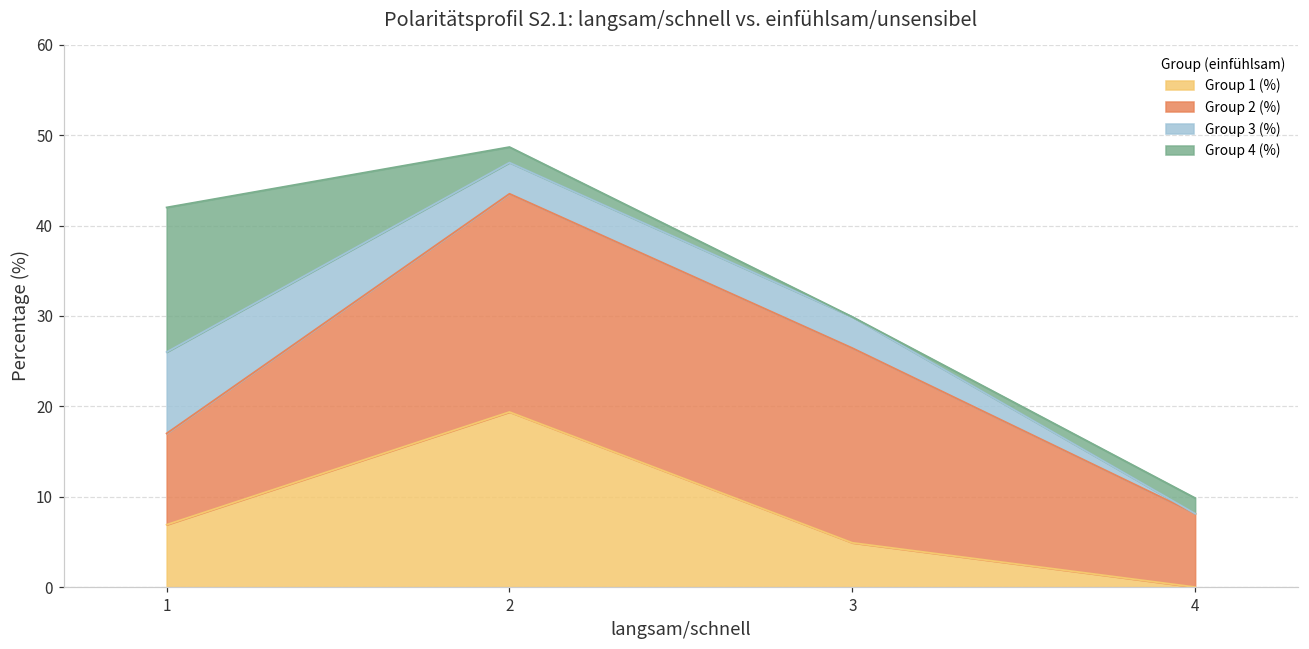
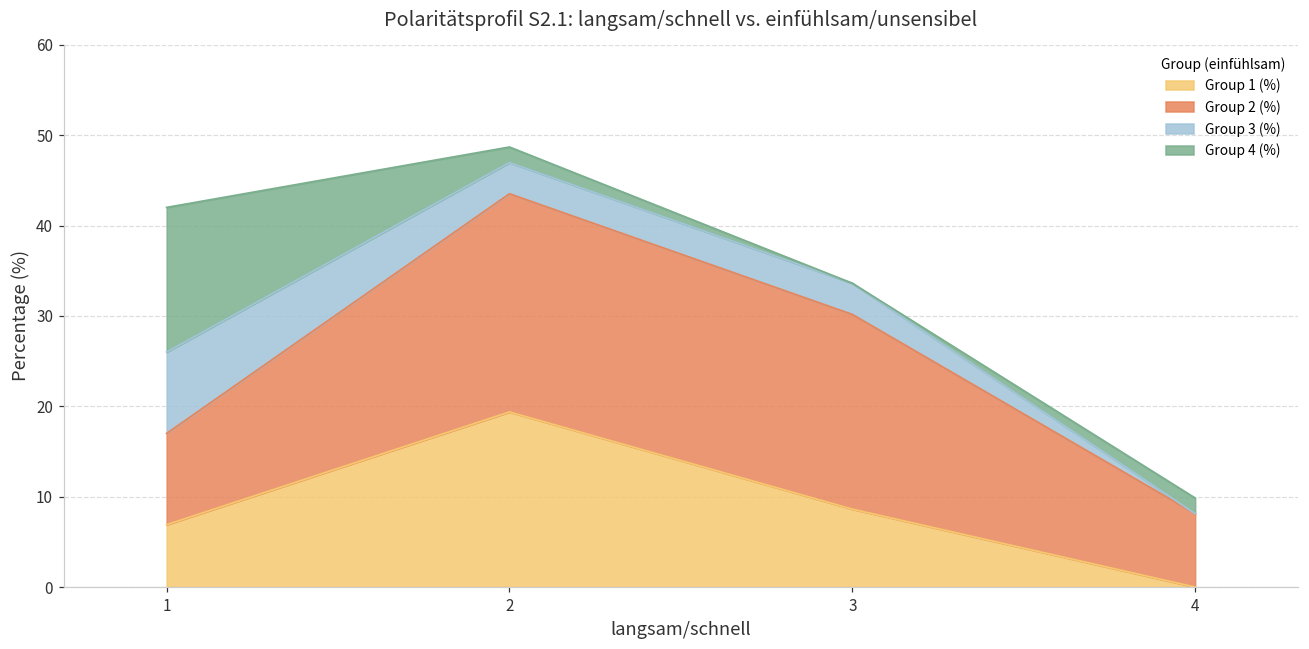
Group 1 (%), 3: 5 -> 9
